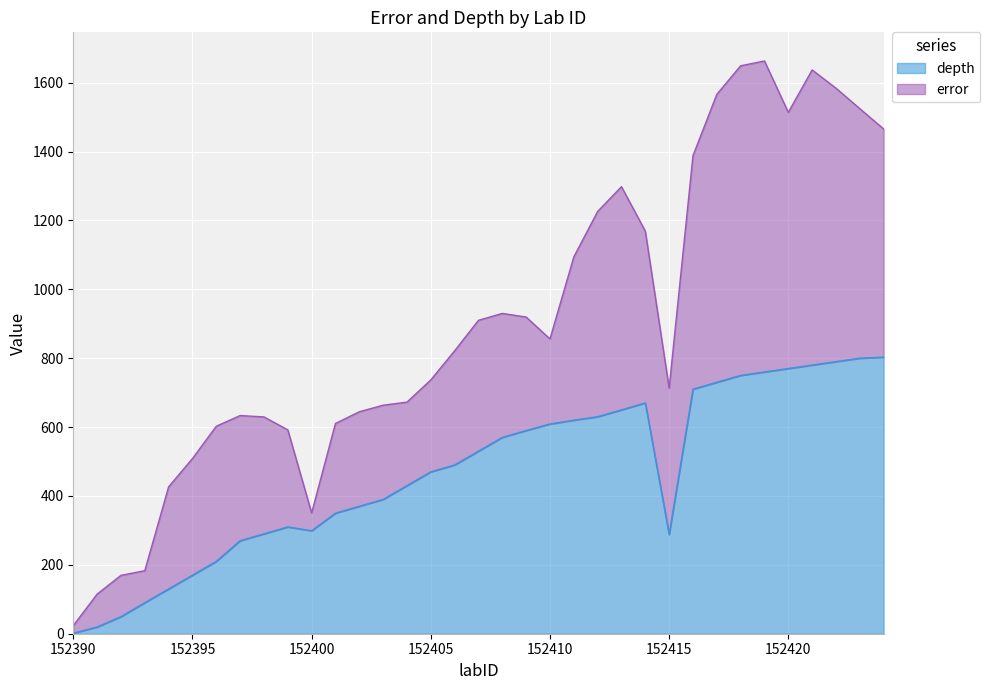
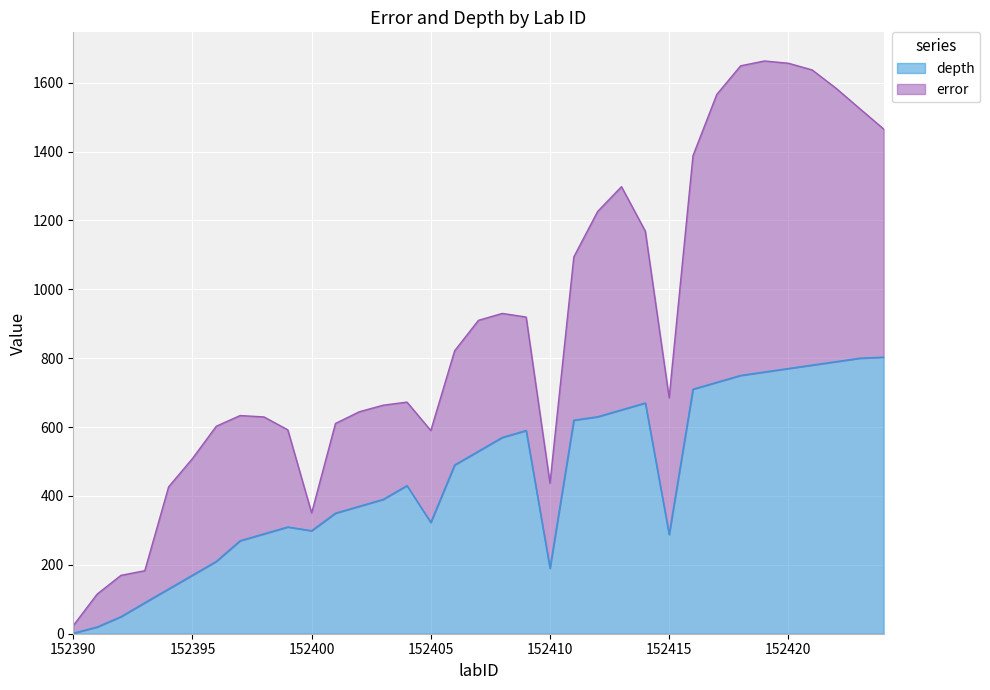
depth, 152405: 470 -> 320
depth, 152410: 610 -> 190
error, 152415: 430 -> 400
error, 152420: 740 -> 890
